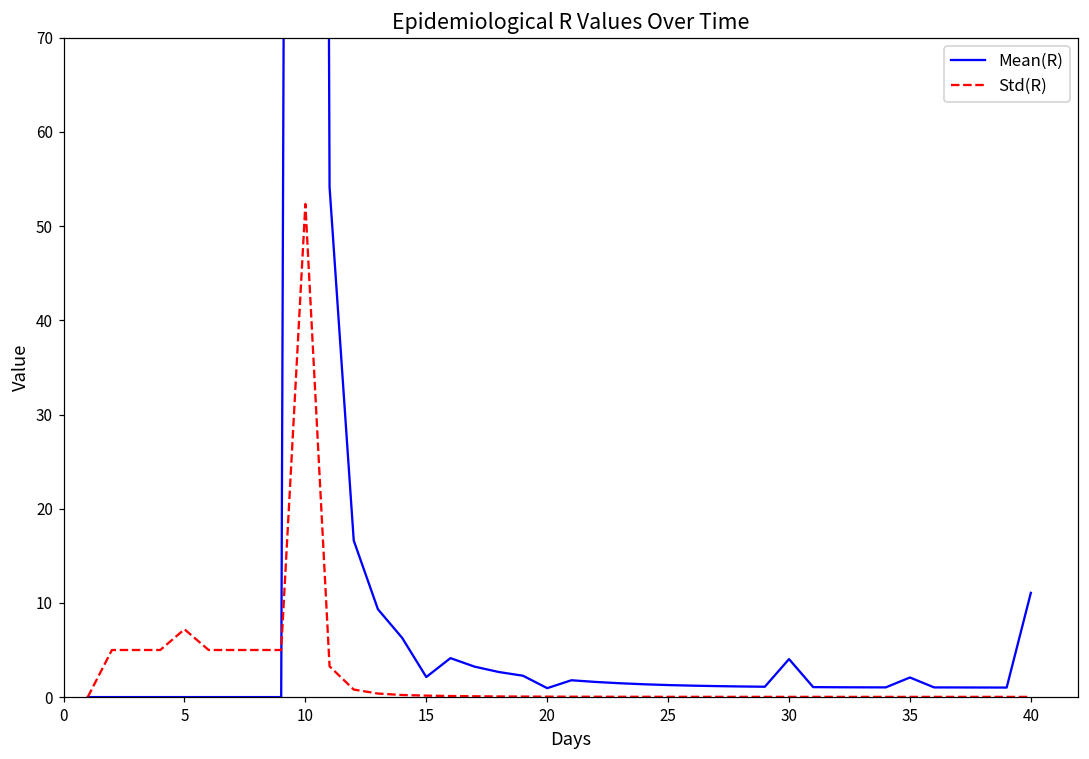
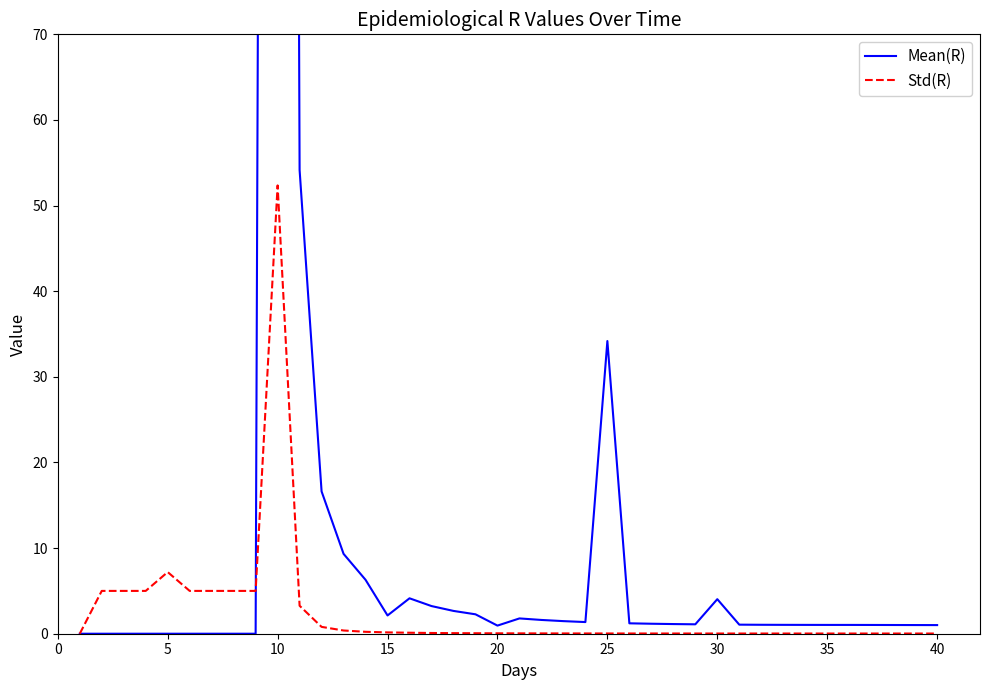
Mean(R), 25: 1 -> 34
Mean(R), 35: 2 -> 1
Mean(R), 40: 11 -> 1
